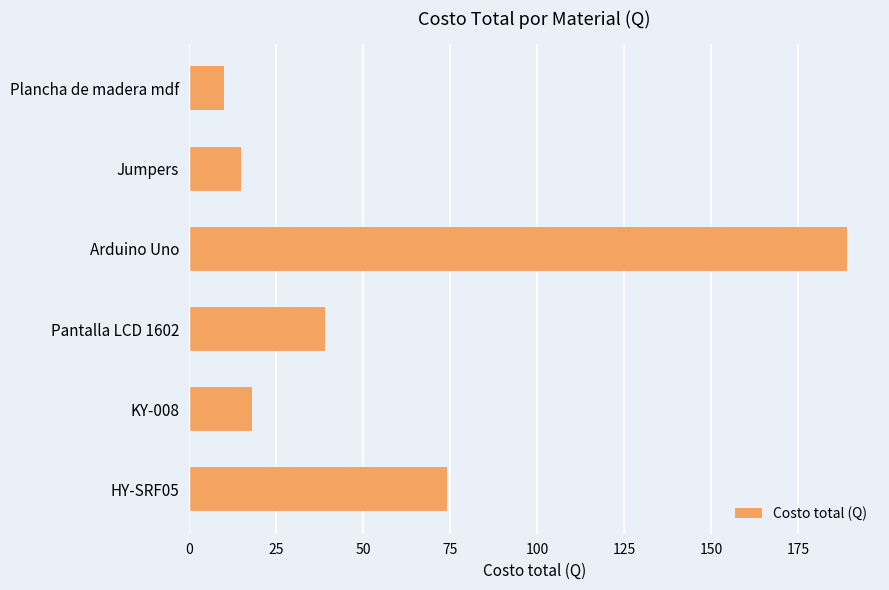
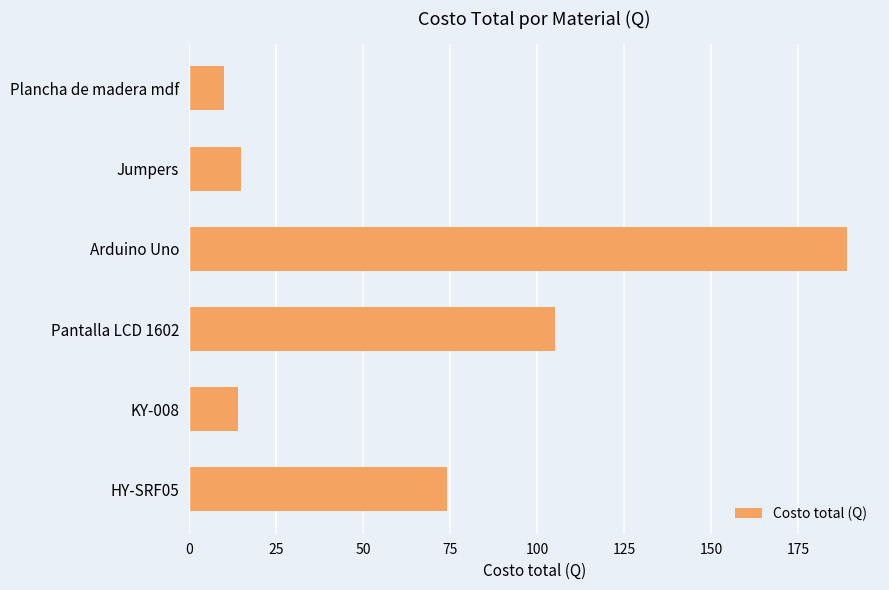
Pantalla LCD 1602: 39 -> 105
KY-008: 18 -> 14
